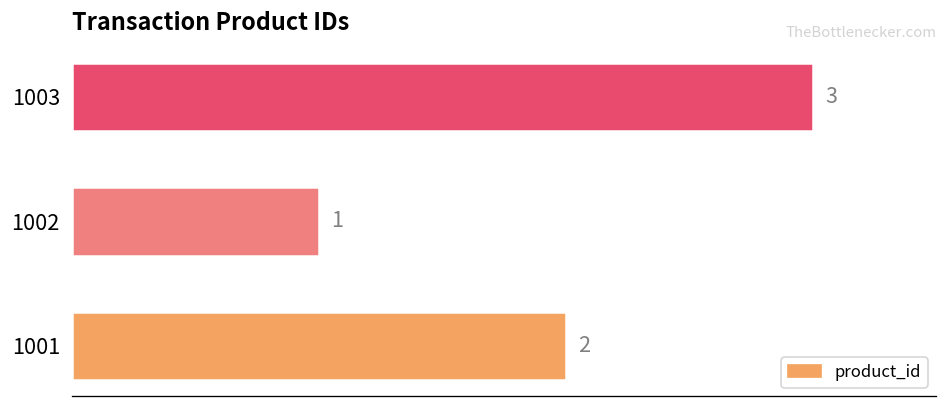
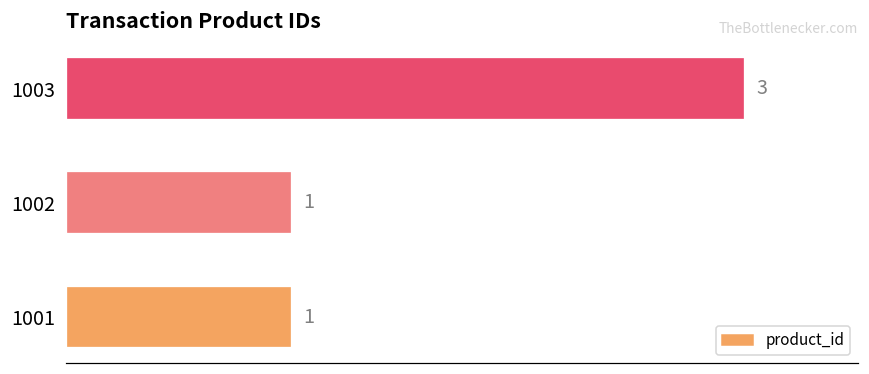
1001: 2 -> 1
